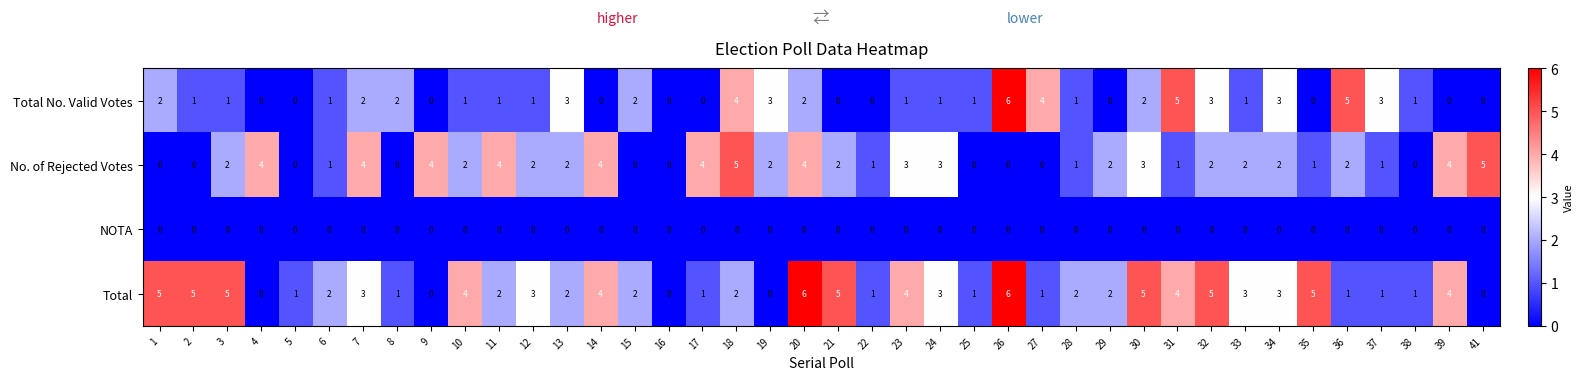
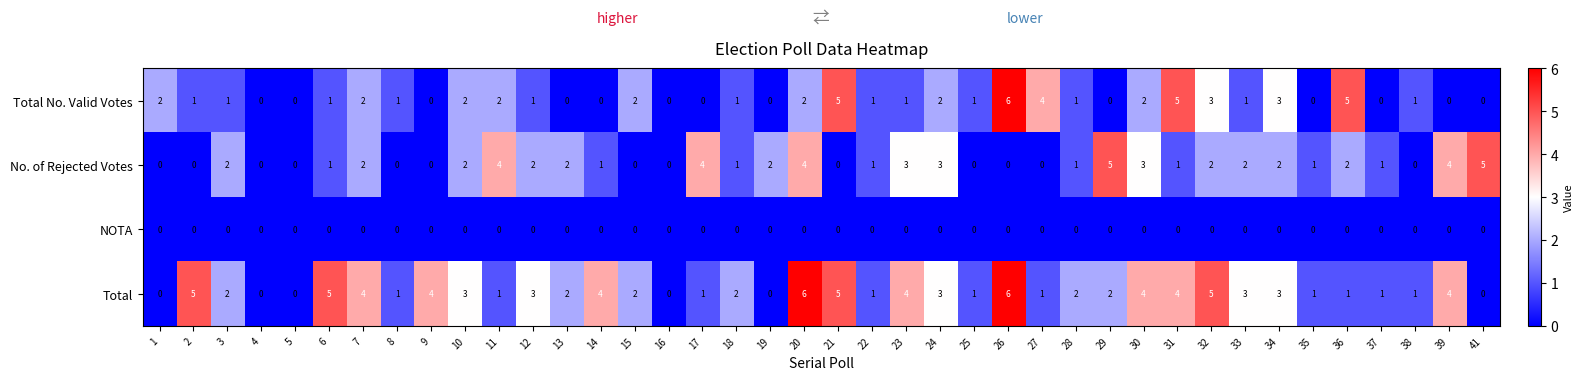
Total No. Valid Votes, 8: 2 -> 1
Total No. Valid Votes, 10: 1 -> 2
Total No. Valid Votes, 11: 1 -> 2
Total No. Valid Votes, 13: 3 -> 0
Total No. Valid Votes, 18: 4 -> 1
Total No. Valid Votes, 19: 3 -> 0
Total No. Valid Votes, 21: 0 -> 5
Total No. Valid Votes, 22: 0 -> 1
Total No. Valid Votes, 24: 1 -> 2
Total No. Valid Votes, 37: 3 -> 0
No. of Rejected Votes, 4: 4 -> 0
No. of Rejected Votes, 7: 4 -> 2
No. of Rejected Votes, 9: 4 -> 0
No. of Rejected Votes, 14: 4 -> 1
No. of Rejected Votes, 18: 5 -> 1
No. of Rejected Votes, 21: 2 -> 0
No. of Rejected Votes, 29: 2 -> 5
Total, 1: 5 -> 0
Total, 3: 5 -> 2
Total, 5: 1 -> 0
Total, 6: 2 -> 5
Total, 7: 3 -> 4
Total, 9: 0 -> 4
Total, 10: 4 -> 3
Total, 11: 2 -> 1
Total, 30: 5 -> 4
Total, 35: 5 -> 1
